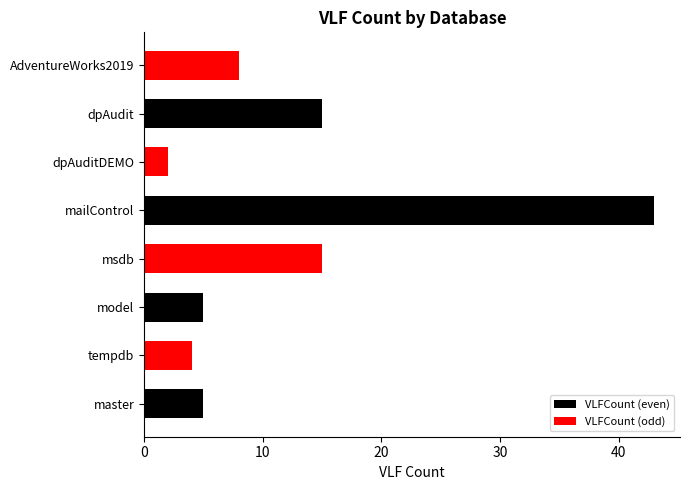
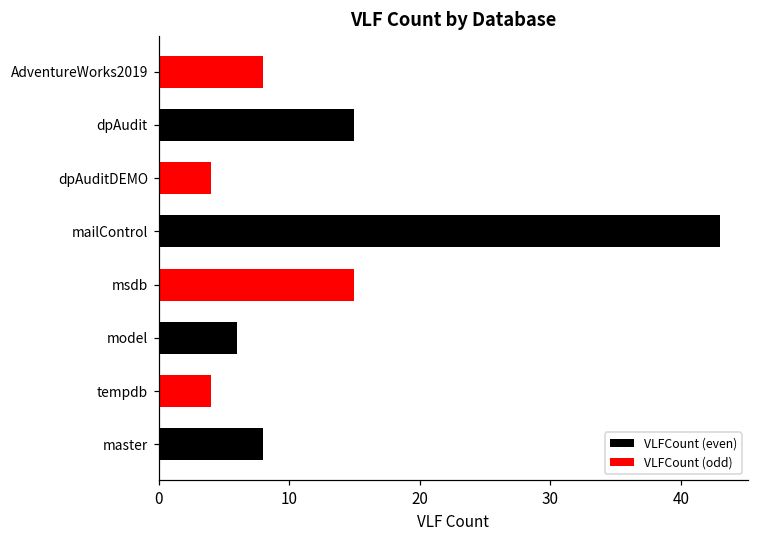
VLFCount (odd), dpAuditDEMO: 2 -> 4
VLFCount (even), model: 5 -> 6
VLFCount (even), master: 5 -> 8
